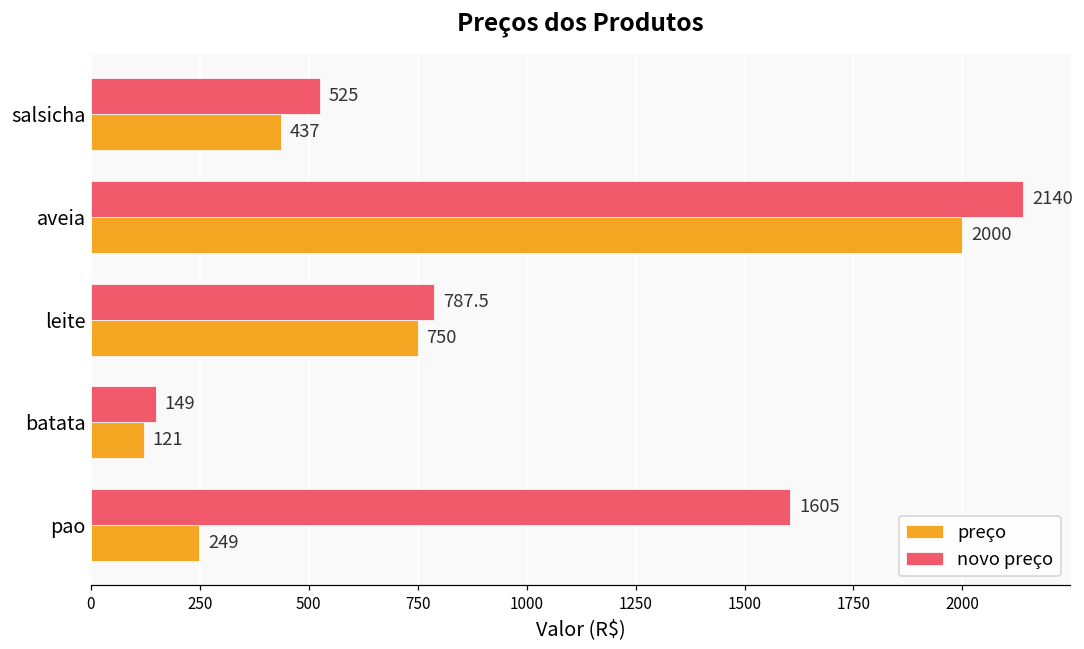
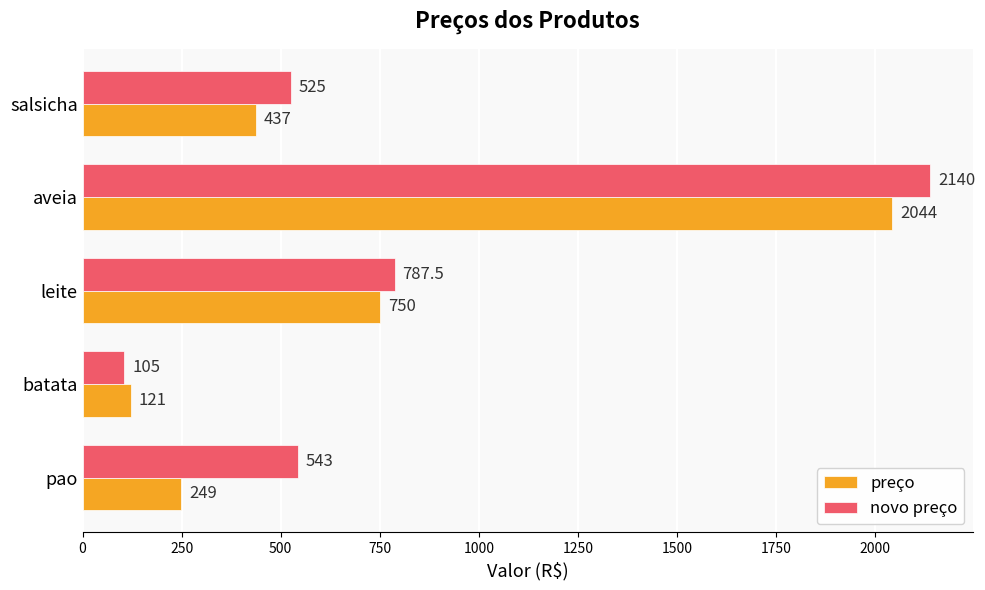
preço, aveia: 2000 -> 2044
novo preço, batata: 149 -> 105
novo preço, pao: 1605 -> 543
